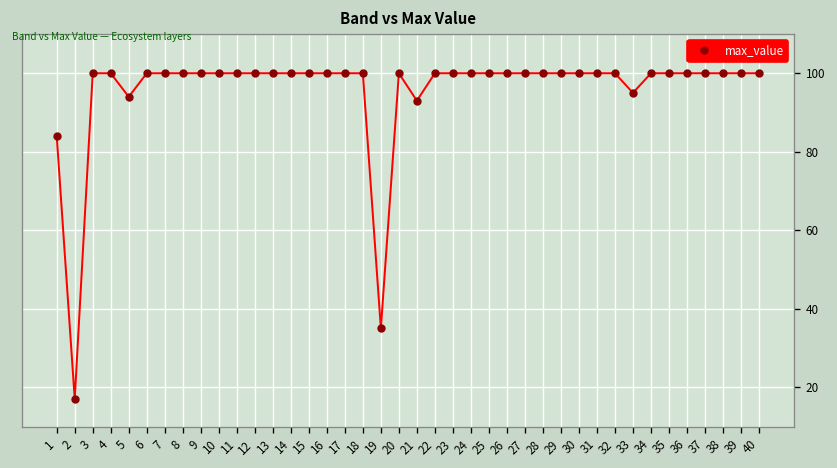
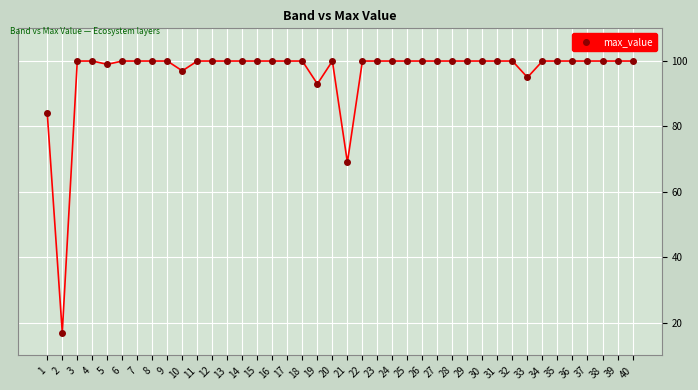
5: 94 -> 99
10: 100 -> 97
19: 35 -> 93
21: 93 -> 69
